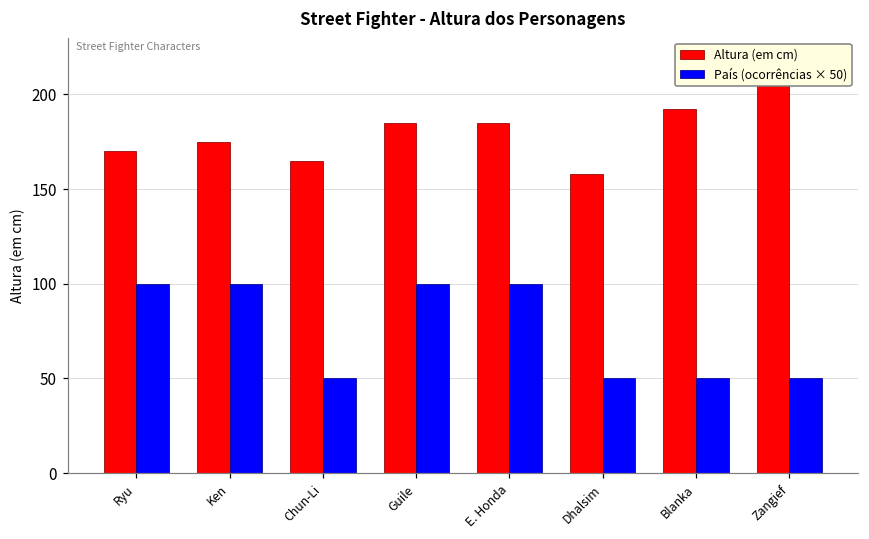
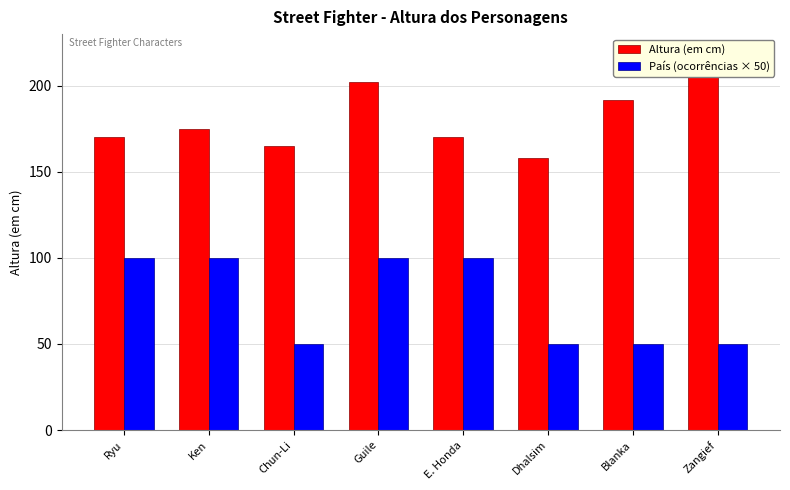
Altura (em cm), Guile: 185 -> 202
Altura (em cm), E. Honda: 185 -> 170
